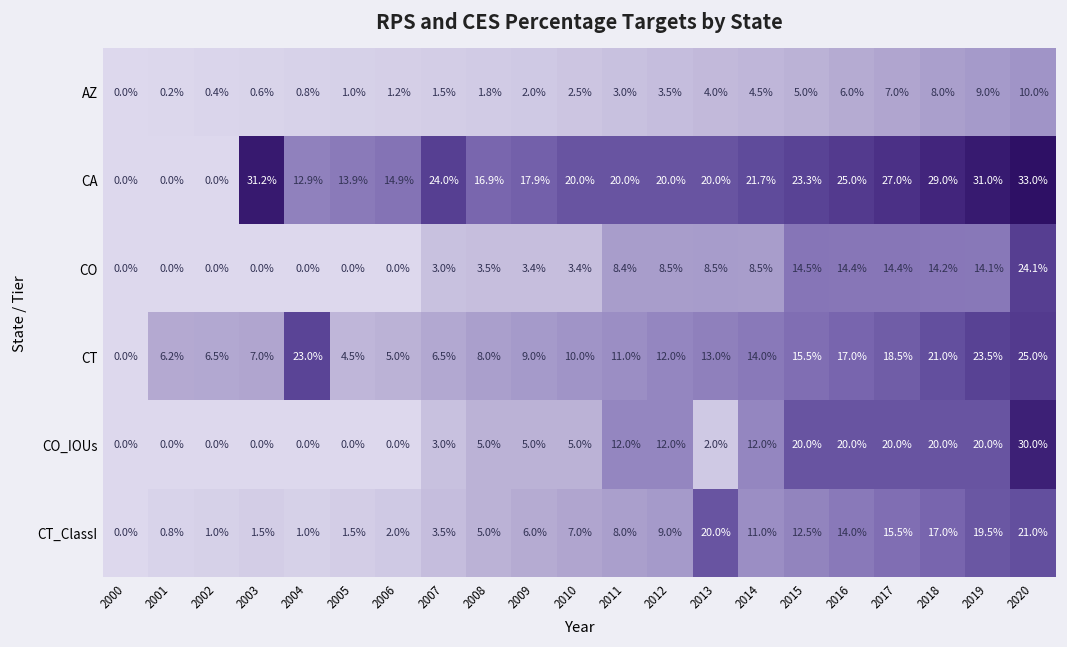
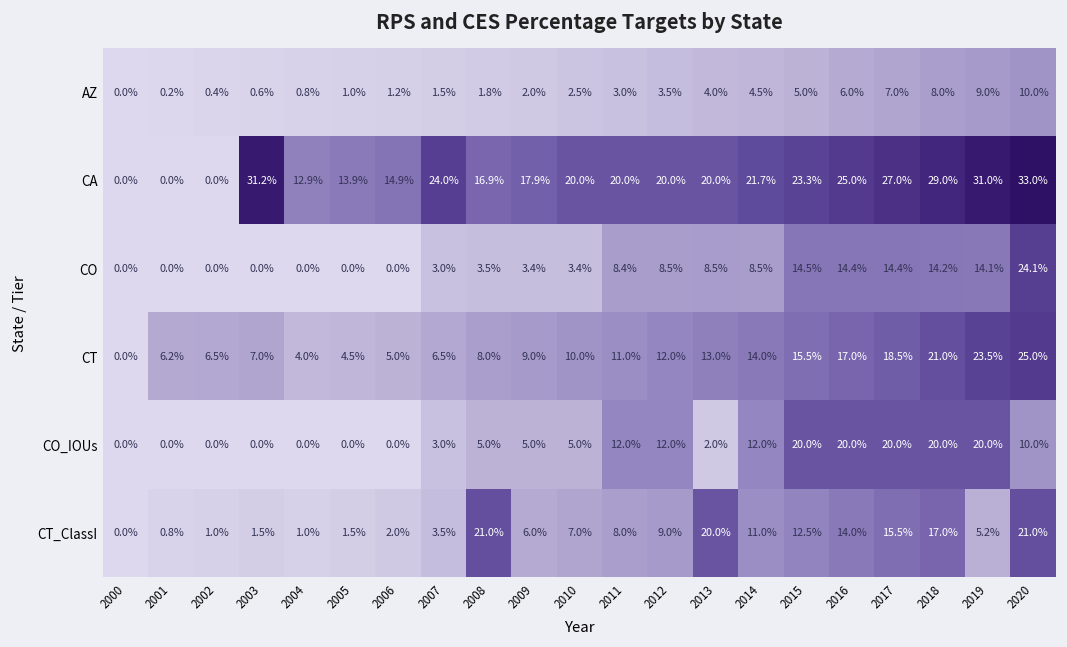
CT, 2004: 23.0% -> 4.0%
CO_IOUs, 2020: 30.0% -> 10.0%
CT_ClassI, 2008: 5.0% -> 21.0%
CT_ClassI, 2019: 19.5% -> 5.2%
